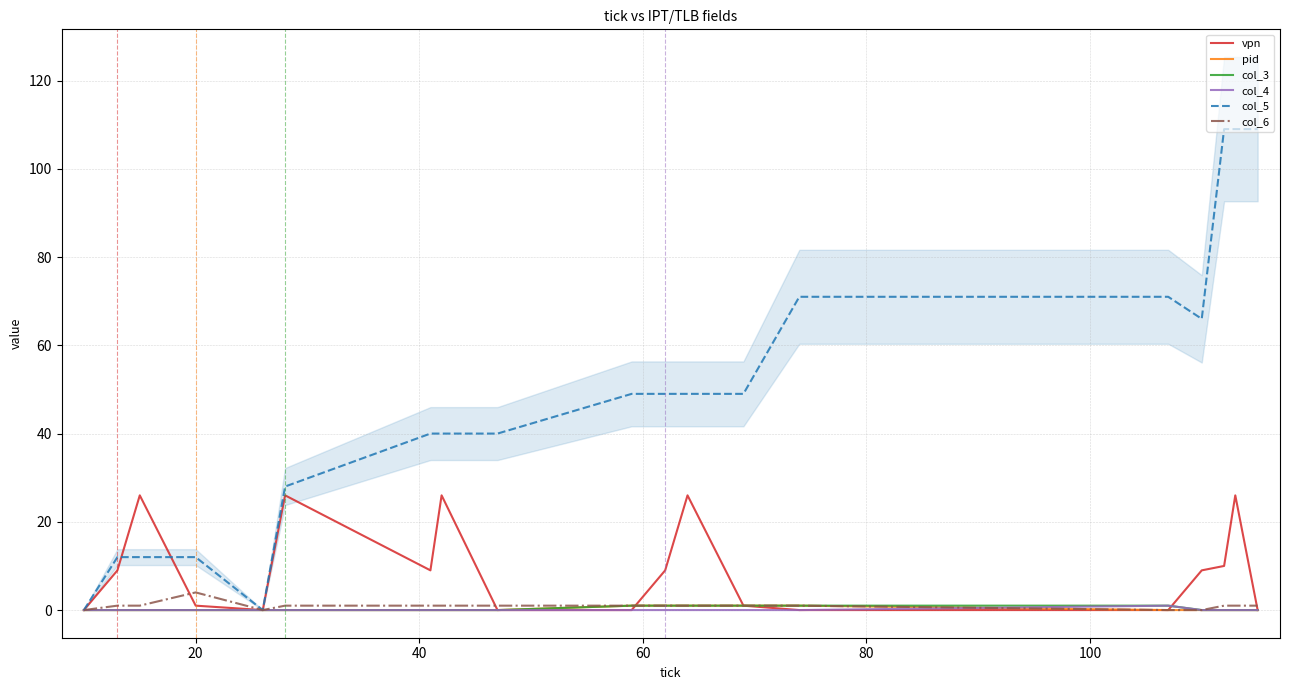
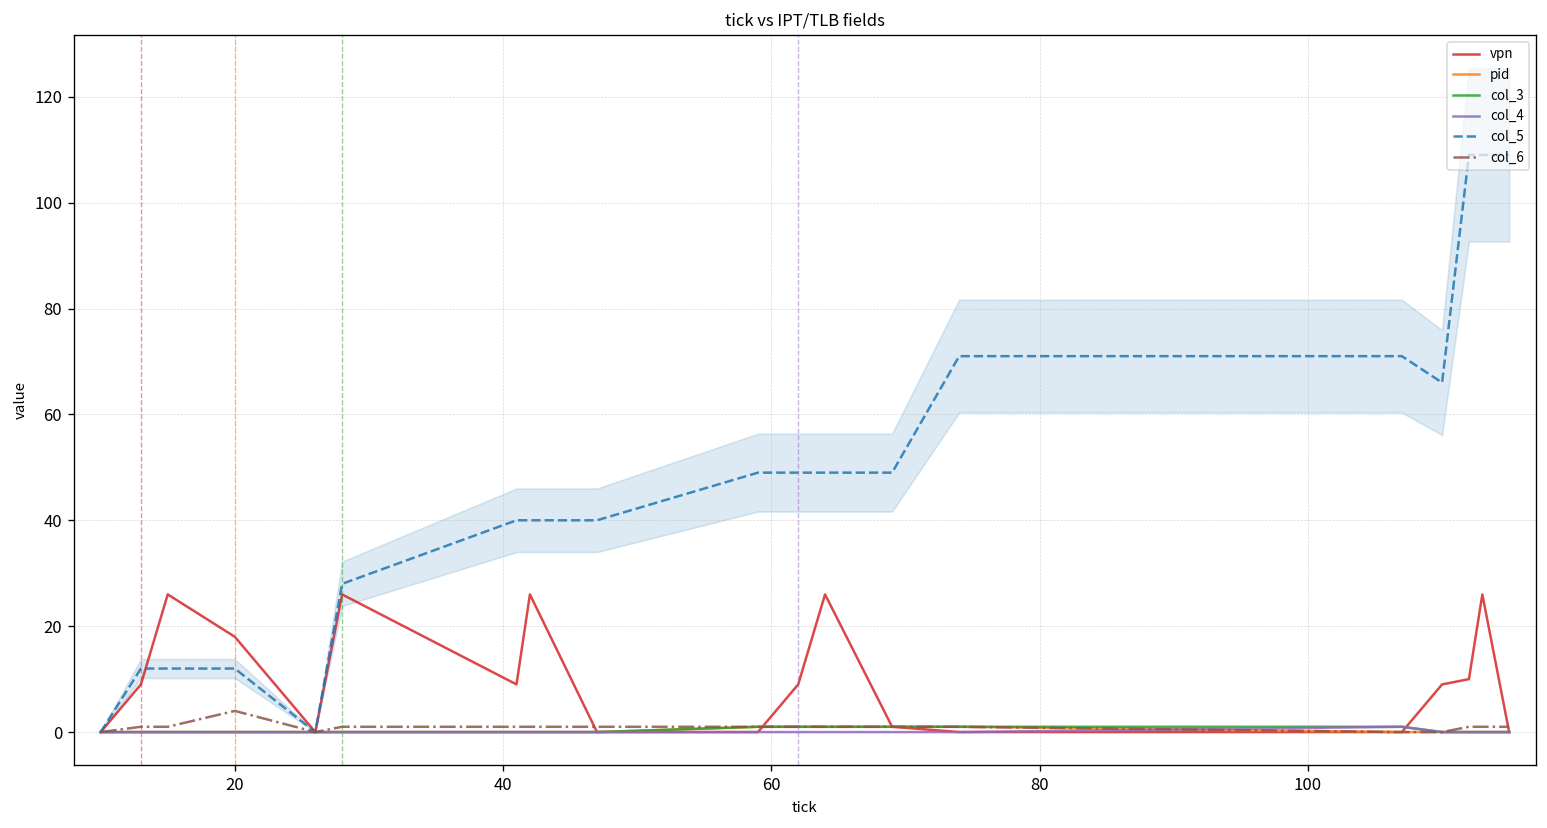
vpn, 20: 1 -> 18
